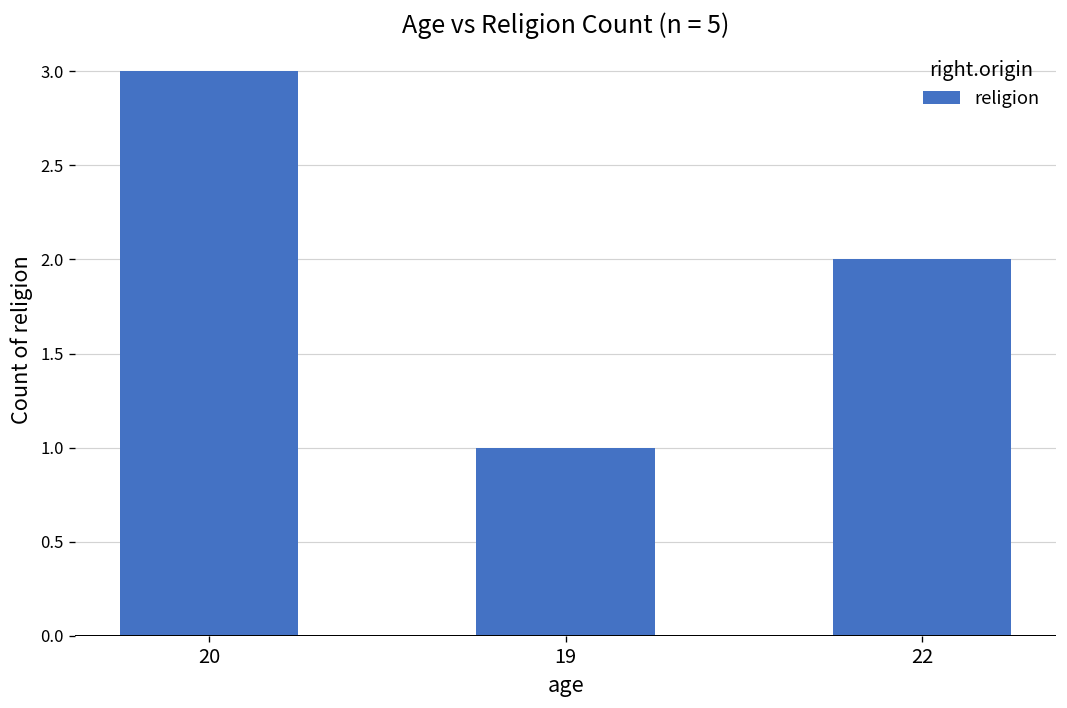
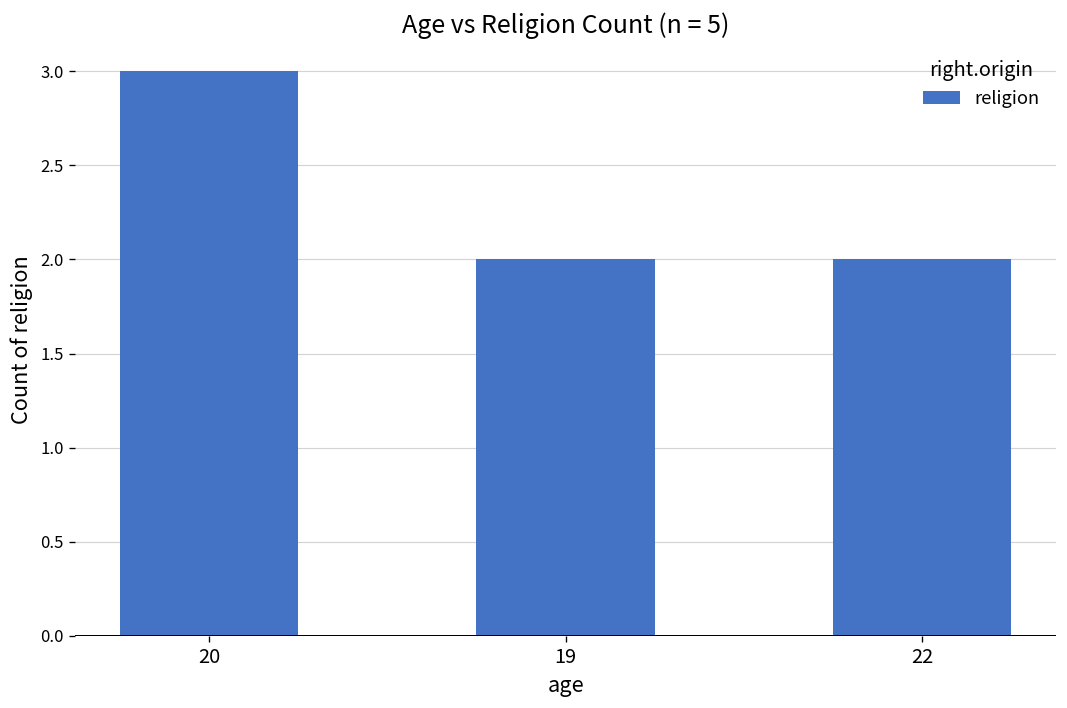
19: 1 -> 2
